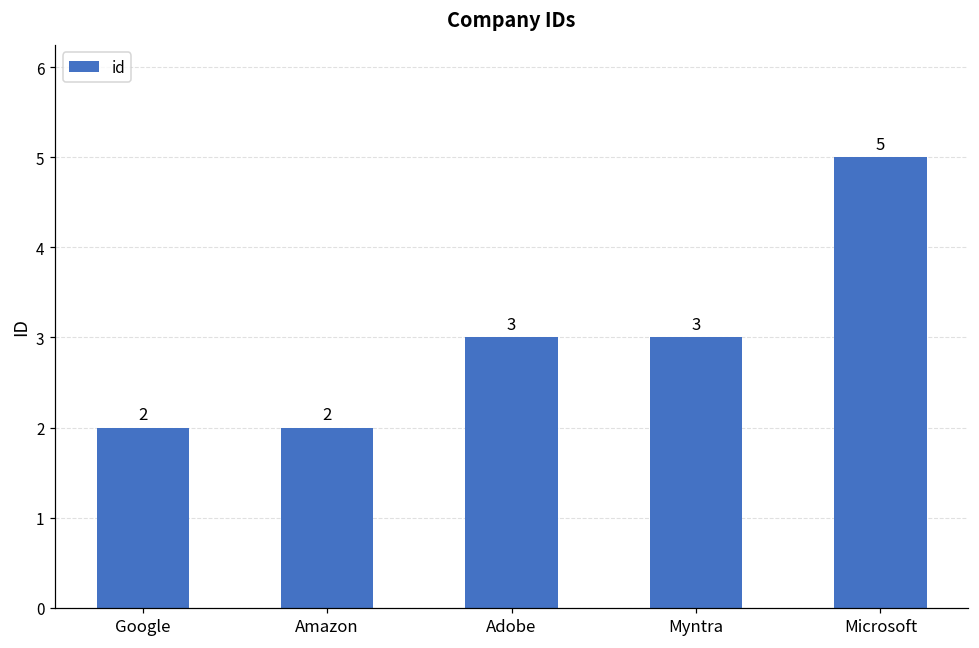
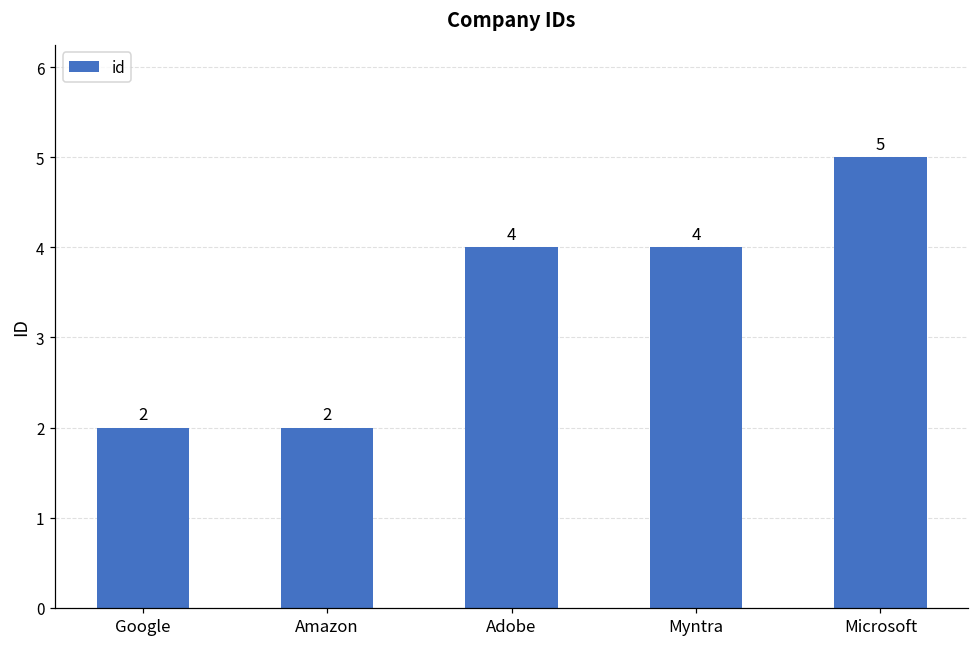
Adobe: 3 -> 4
Myntra: 3 -> 4
